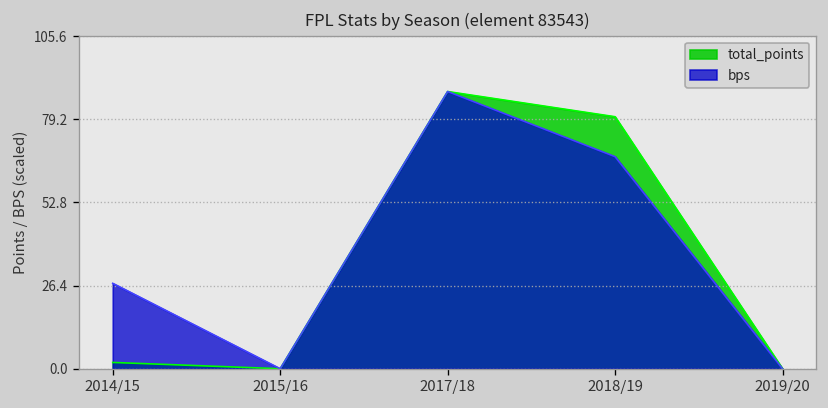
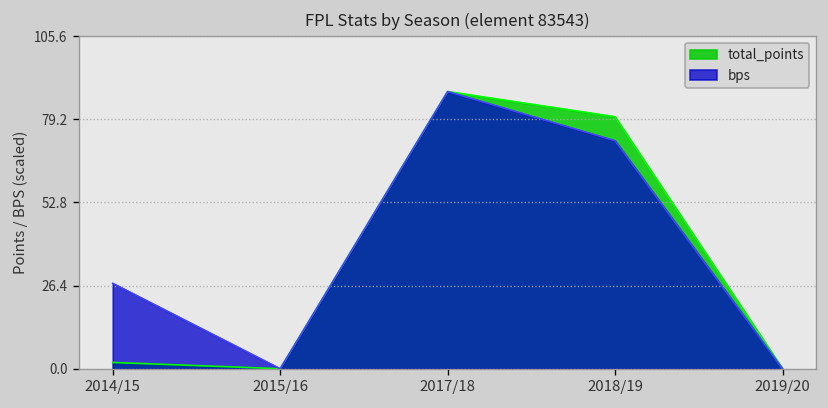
bps, 2018/19: 67 -> 72
